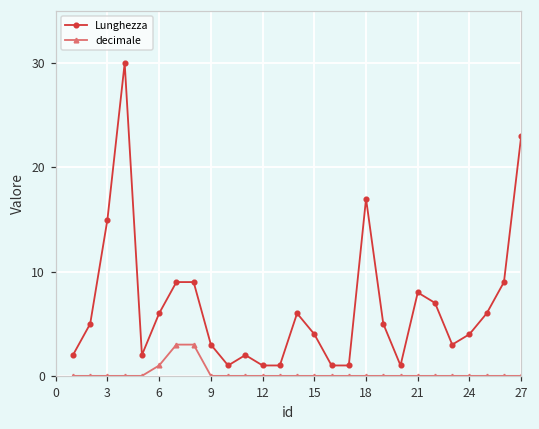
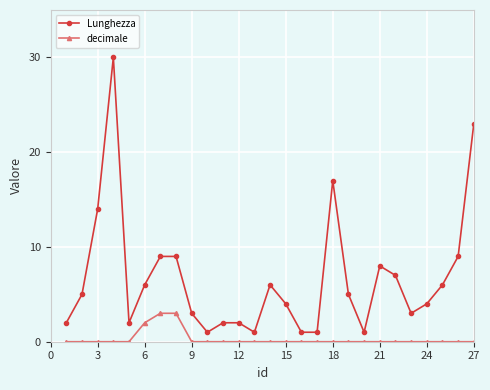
Lunghezza, 3: 15 -> 14
decimale, 6: 1 -> 2
Lunghezza, 12: 1 -> 2
